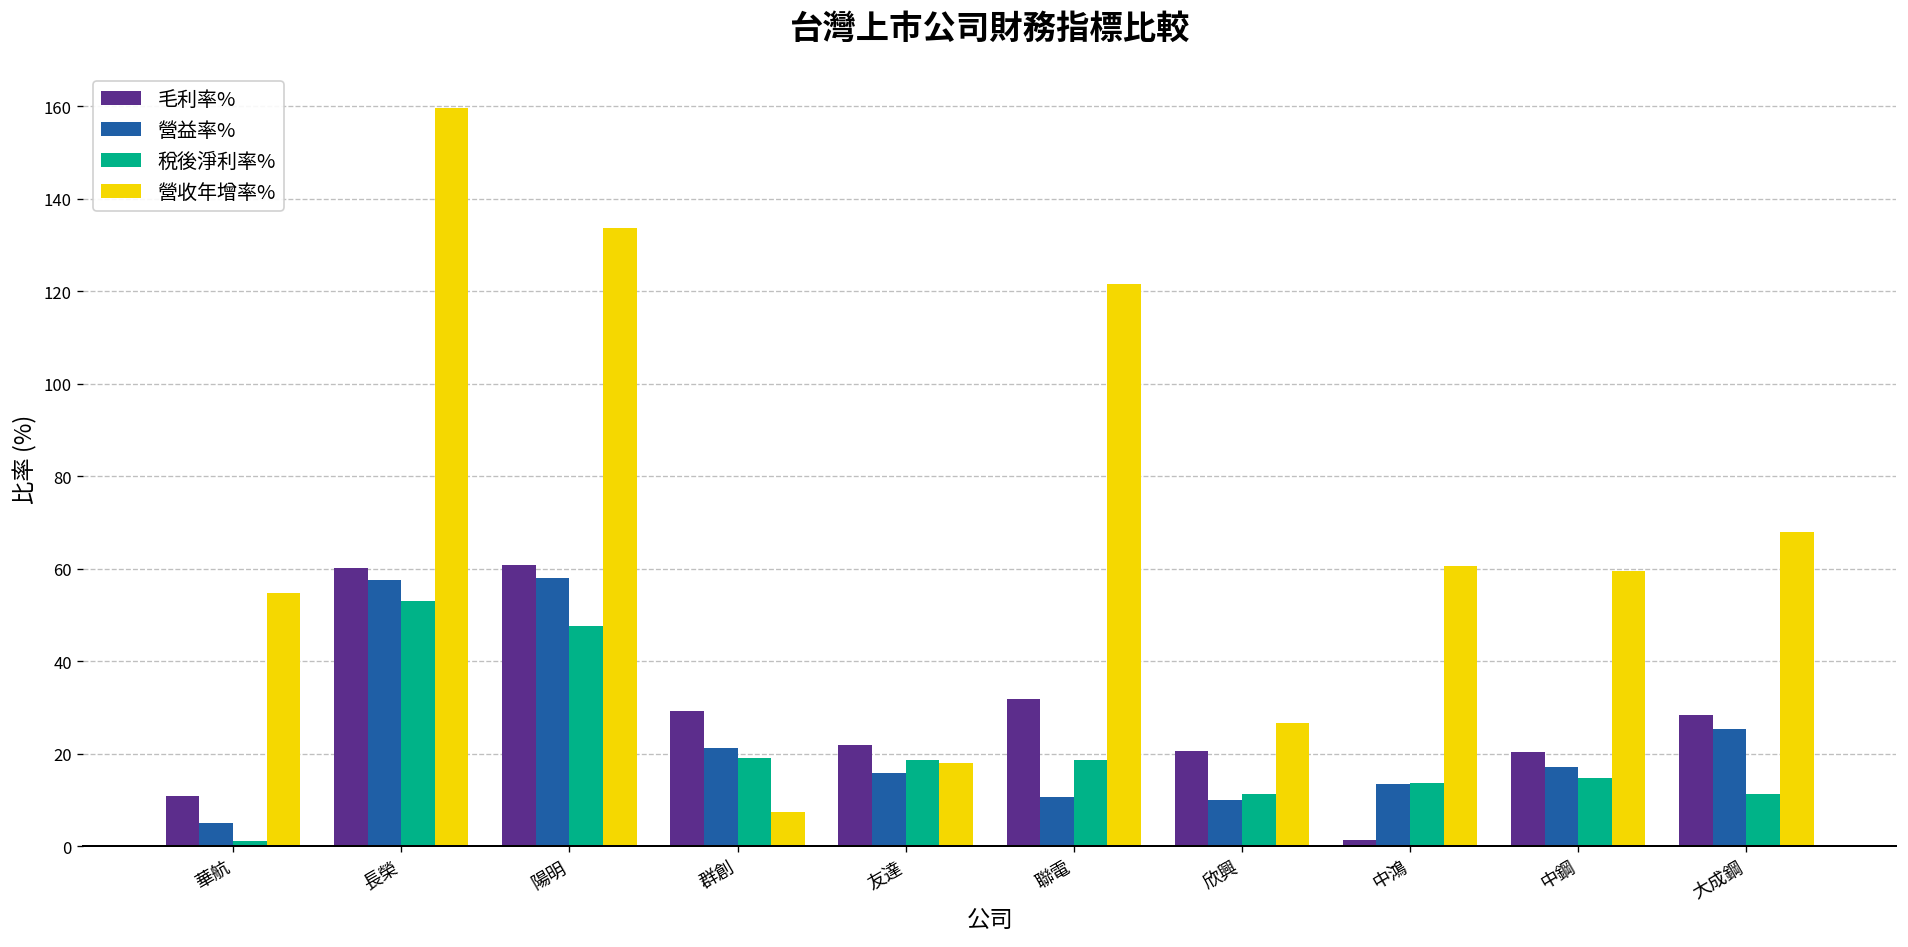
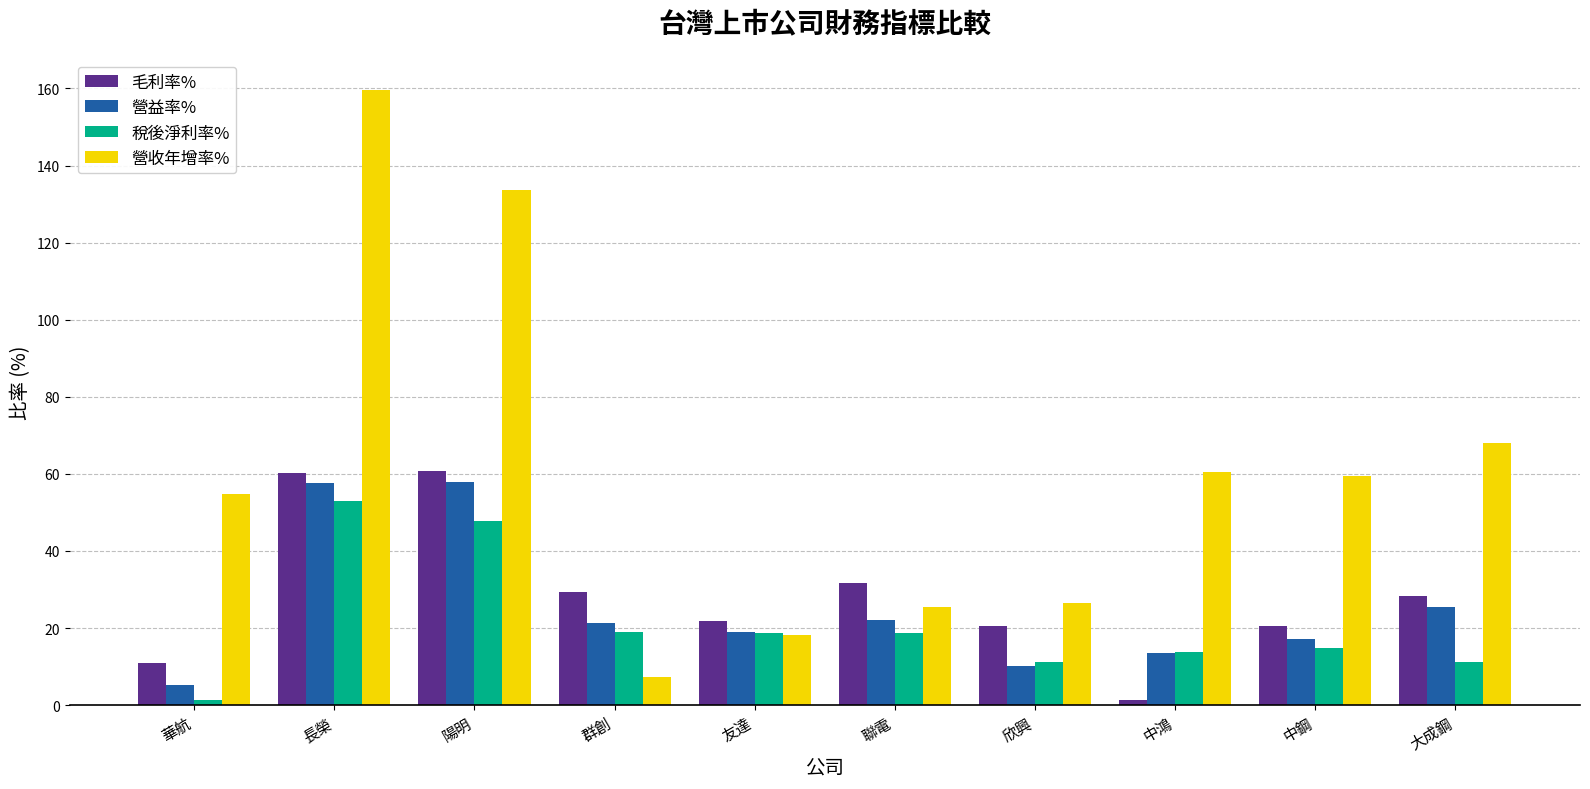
營益率%, 友達: 16 -> 19
營益率%, 聯電: 11 -> 22
營收年增率%, 聯電: 122 -> 25
